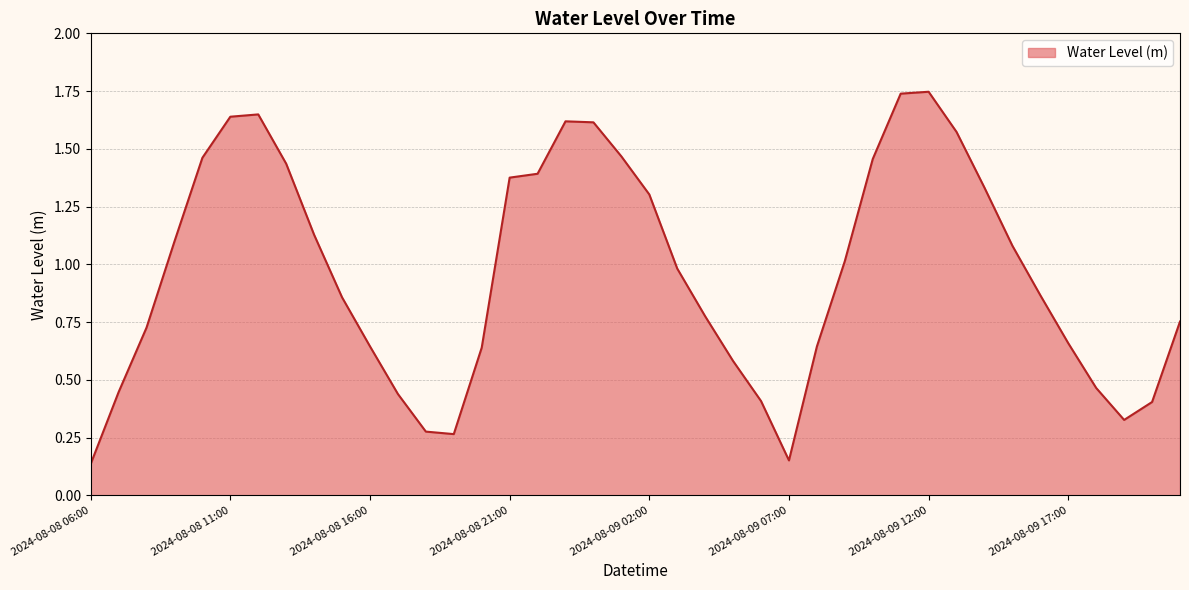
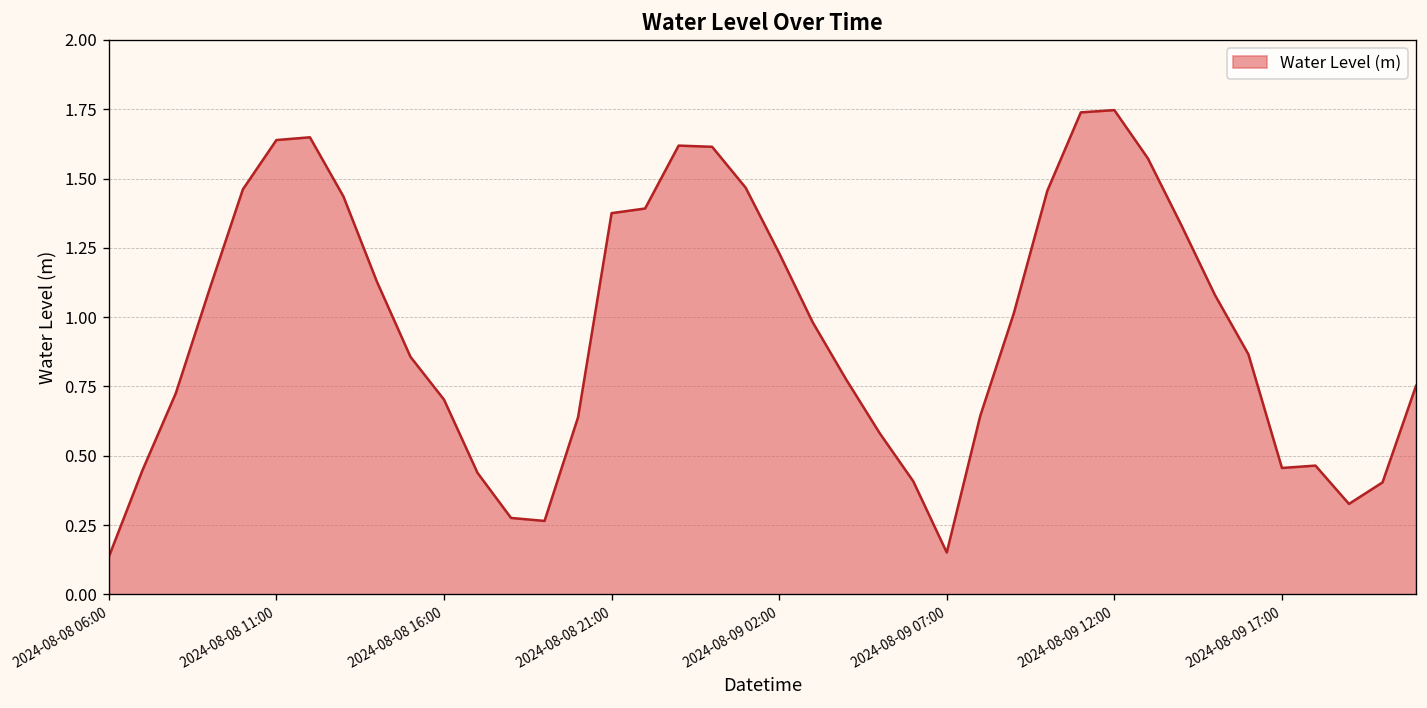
2024-08-08 16:00: 0.64 -> 0.70
2024-08-09 02:00: 1.30 -> 1.23
2024-08-09 17:00: 0.66 -> 0.46
